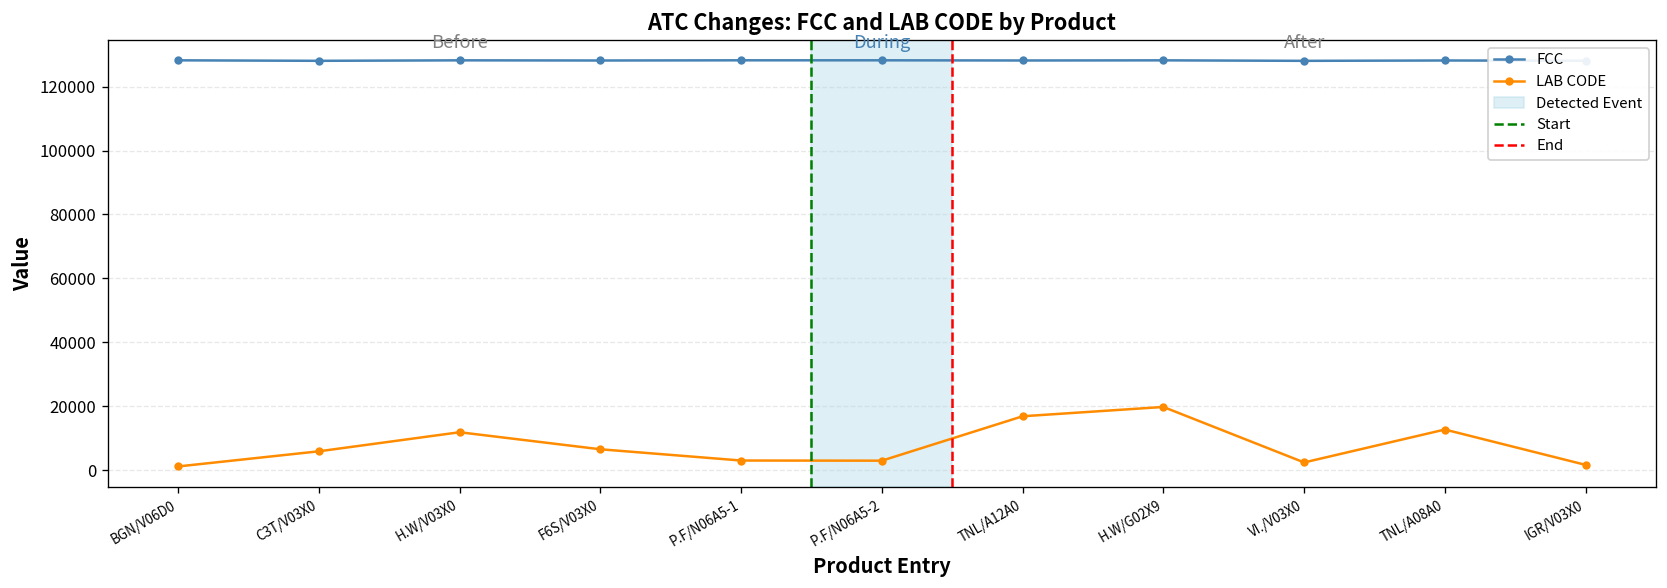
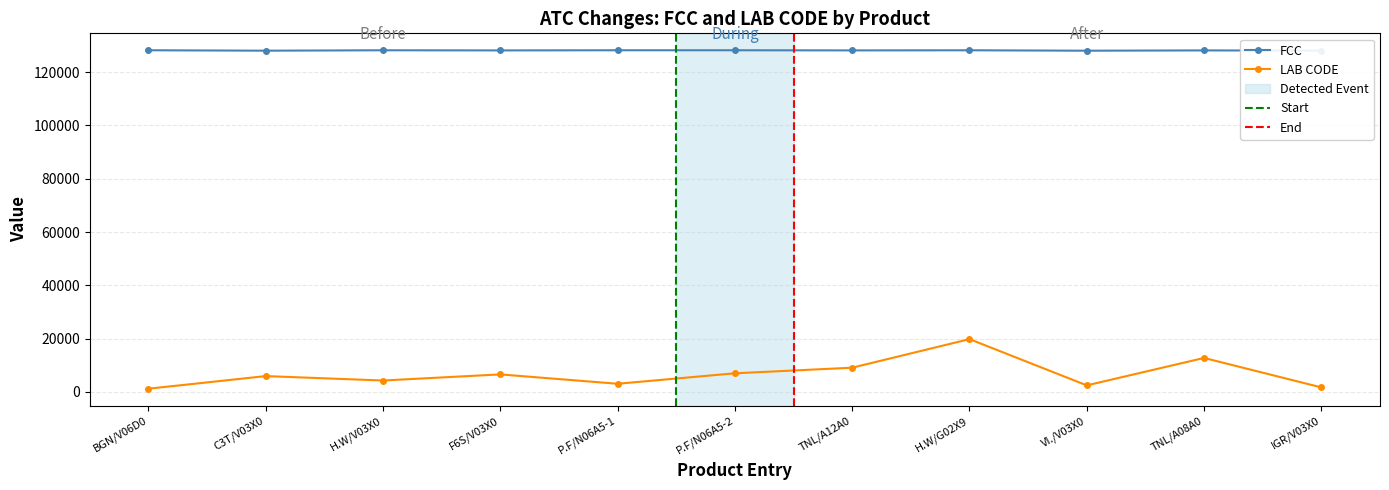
LAB CODE, H.W/V03X0: 12000 -> 4000
LAB CODE, P.F/N06A5-2: 3000 -> 7000
LAB CODE, TNL/A12A0: 17000 -> 9000
